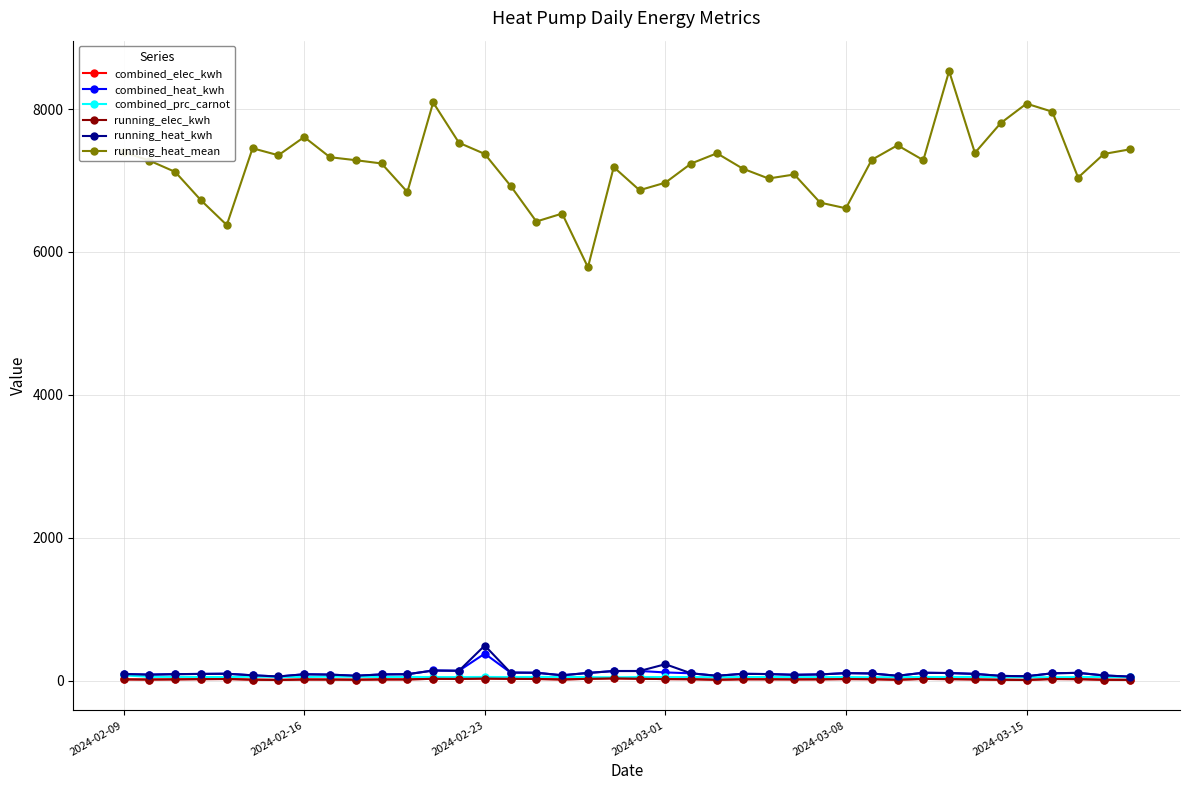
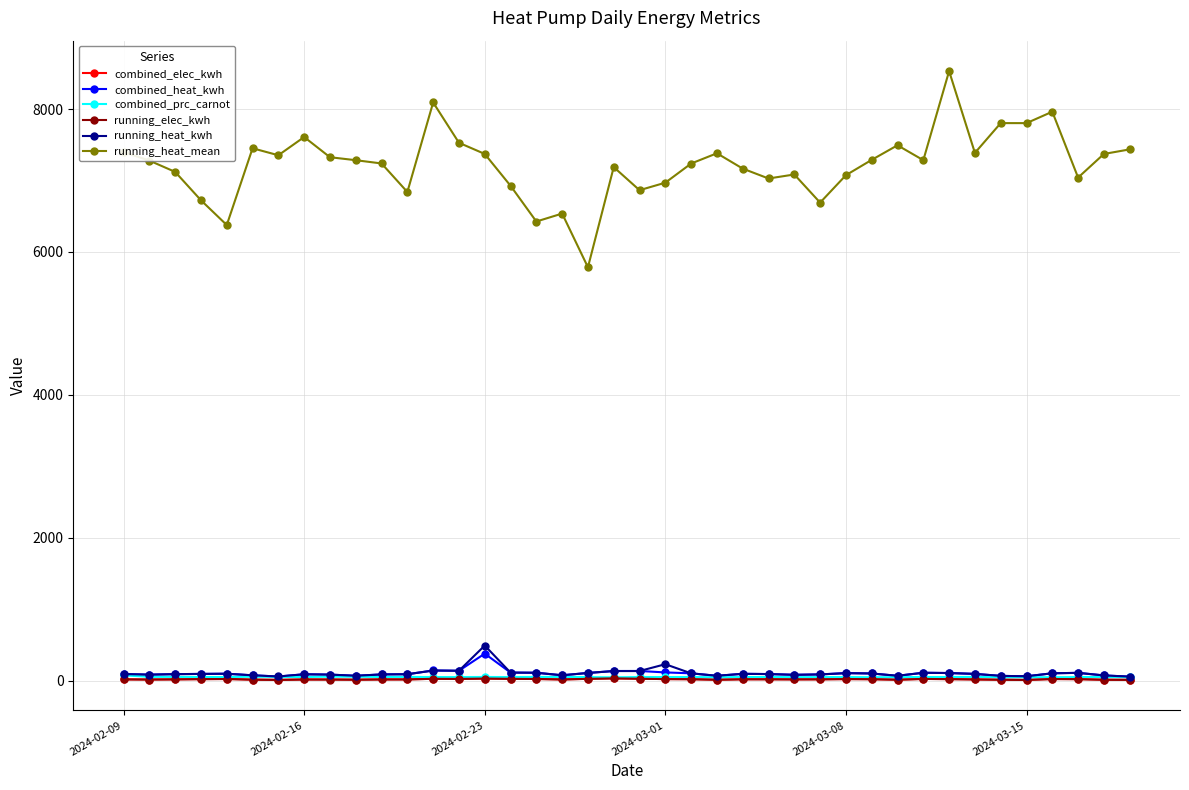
running_heat_mean, 2024-03-08: 6600 -> 7100
running_heat_mean, 2024-03-15: 8100 -> 7800
